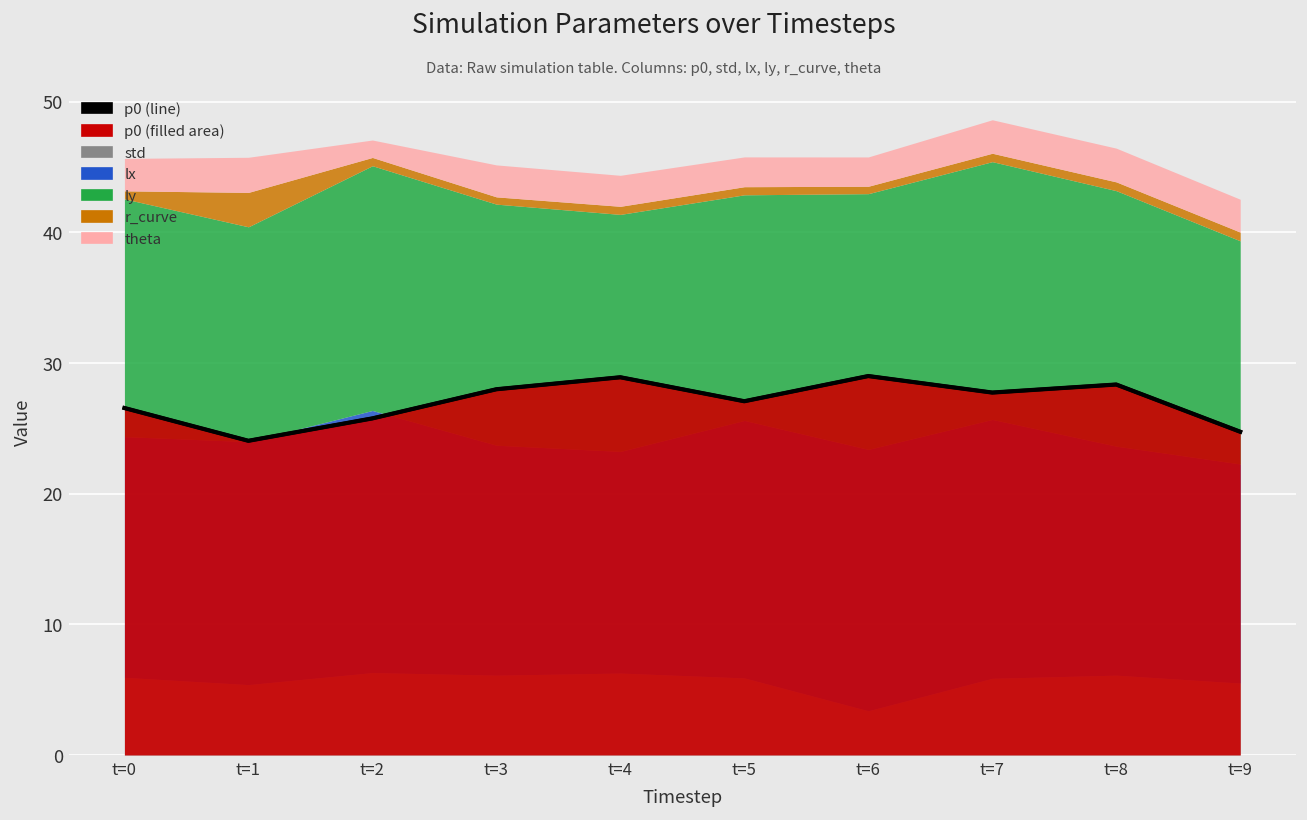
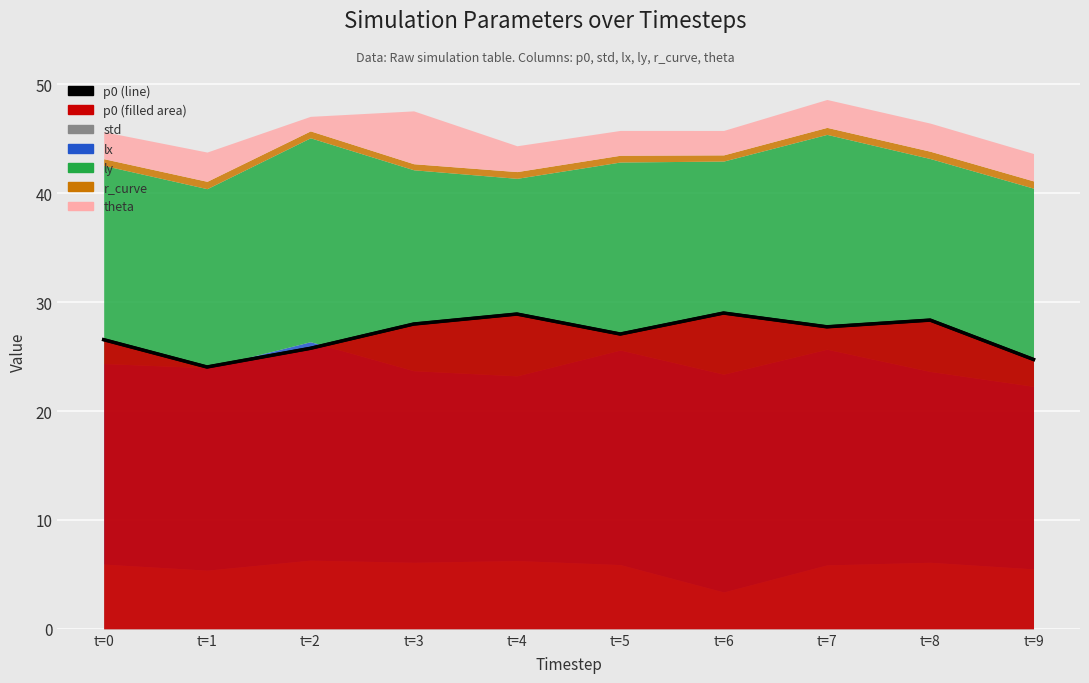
r_curve, t=1: 2.6 -> 0.7
theta, t=3: 2.4 -> 4.9
ly, t=9: 17.1 -> 18.2
